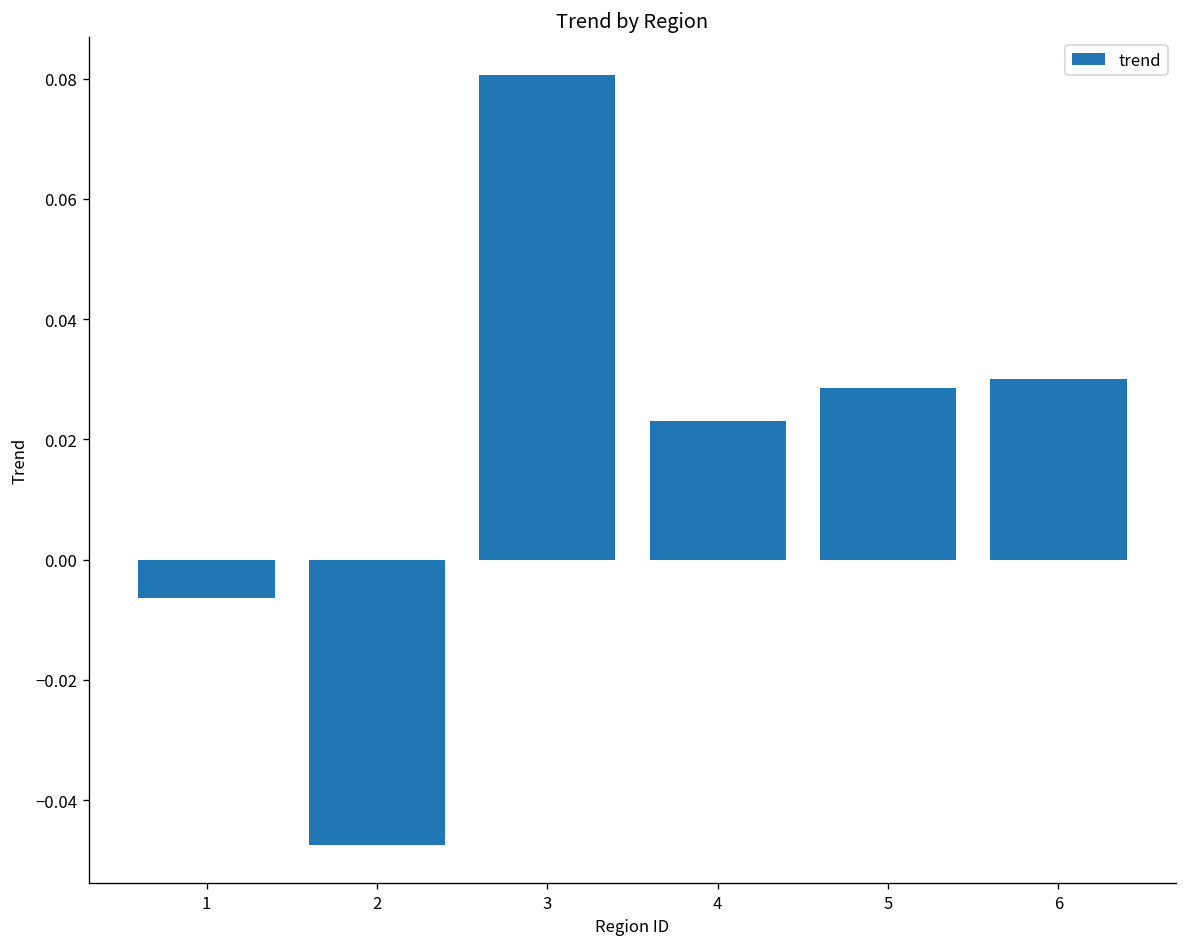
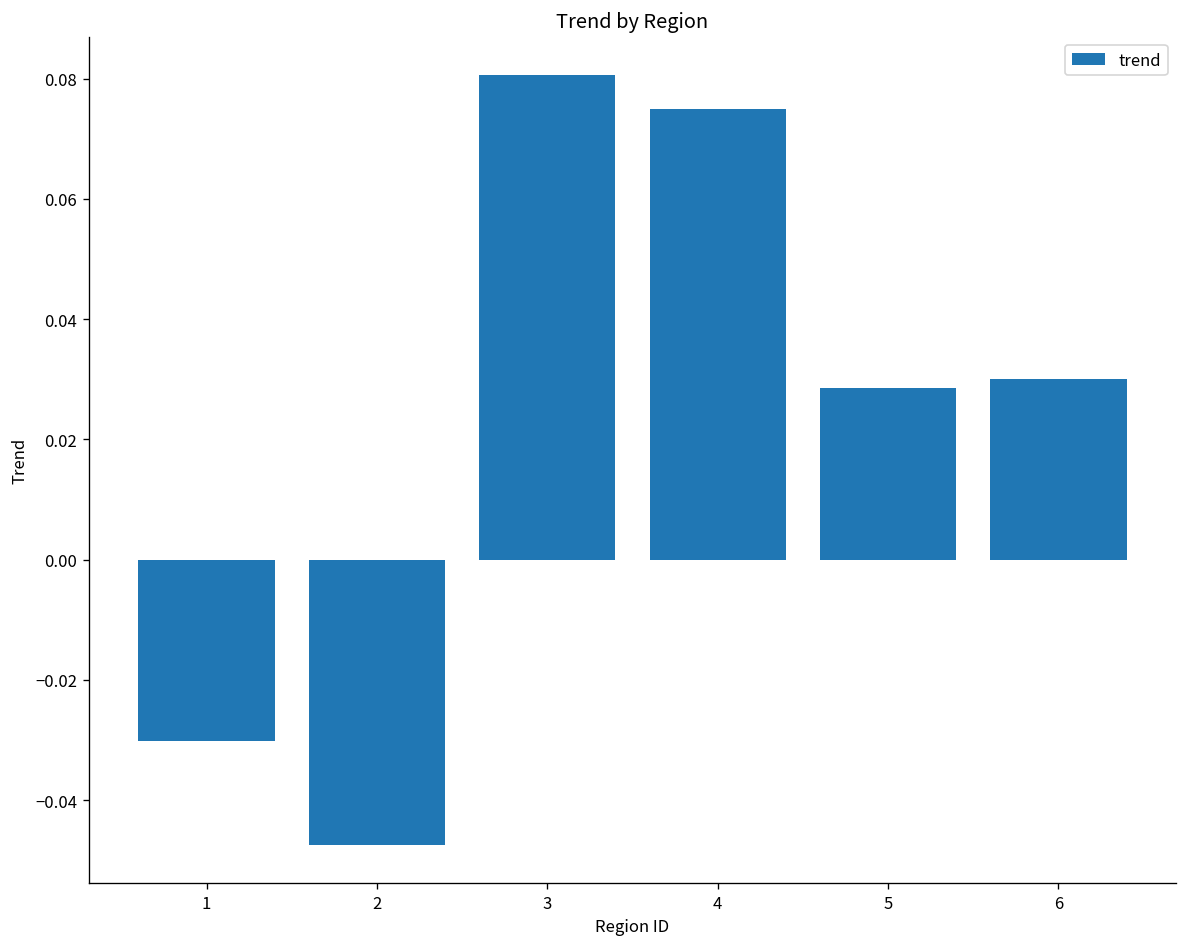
1: -0.006 -> -0.030
4: 0.023 -> 0.075
